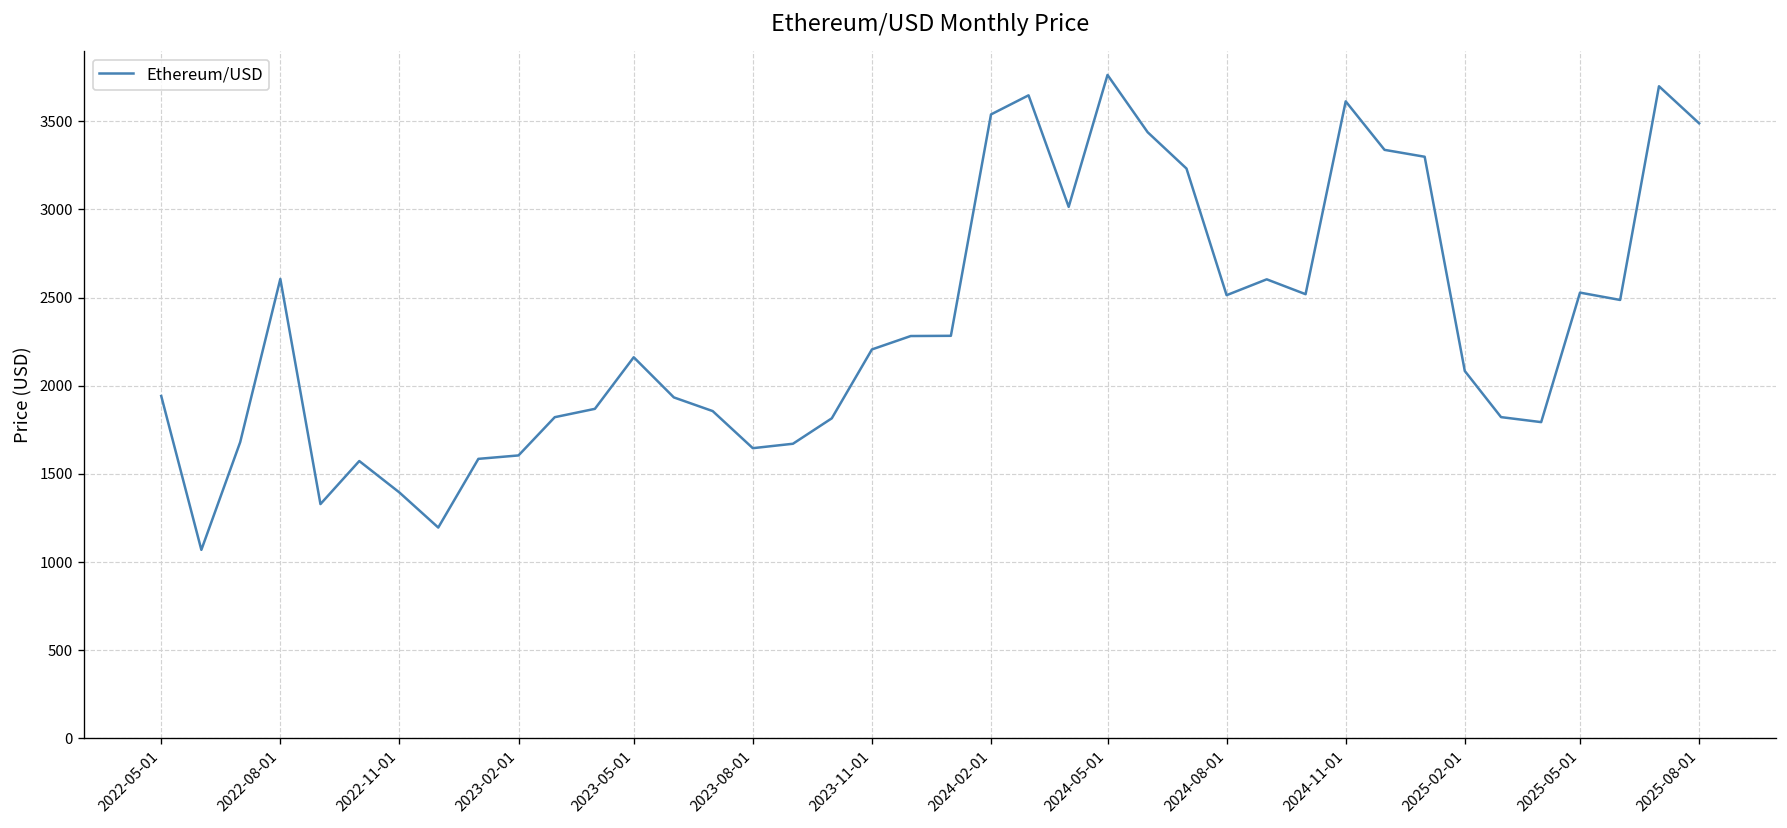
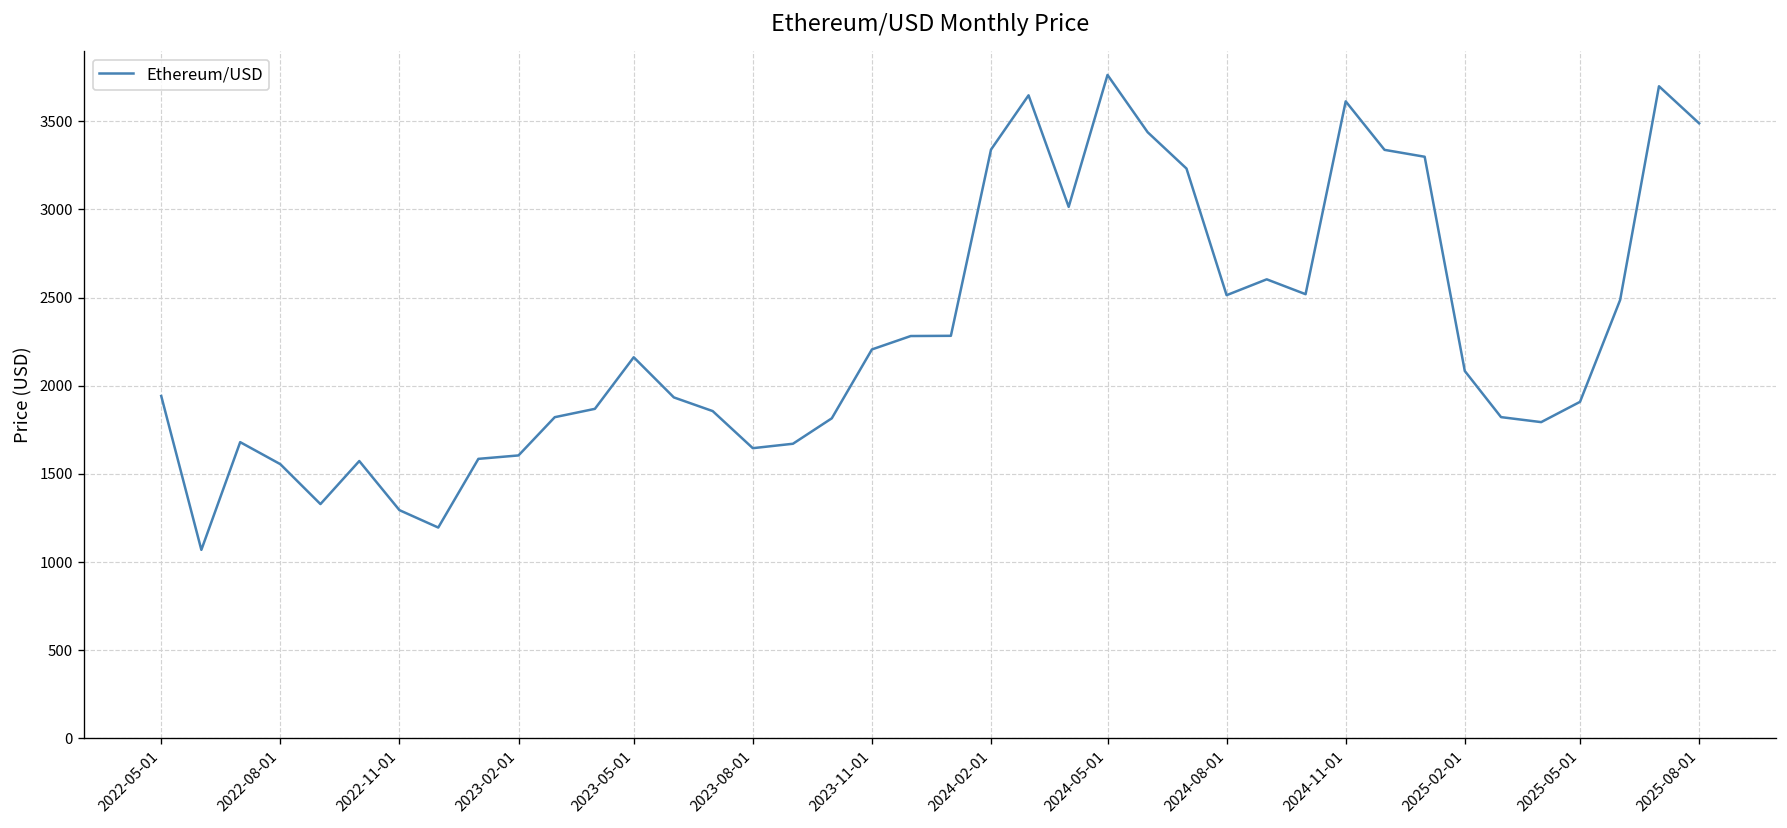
2022-08-01: 2610 -> 1560
2022-11-01: 1390 -> 1290
2024-02-01: 3540 -> 3340
2025-05-01: 2530 -> 1910
